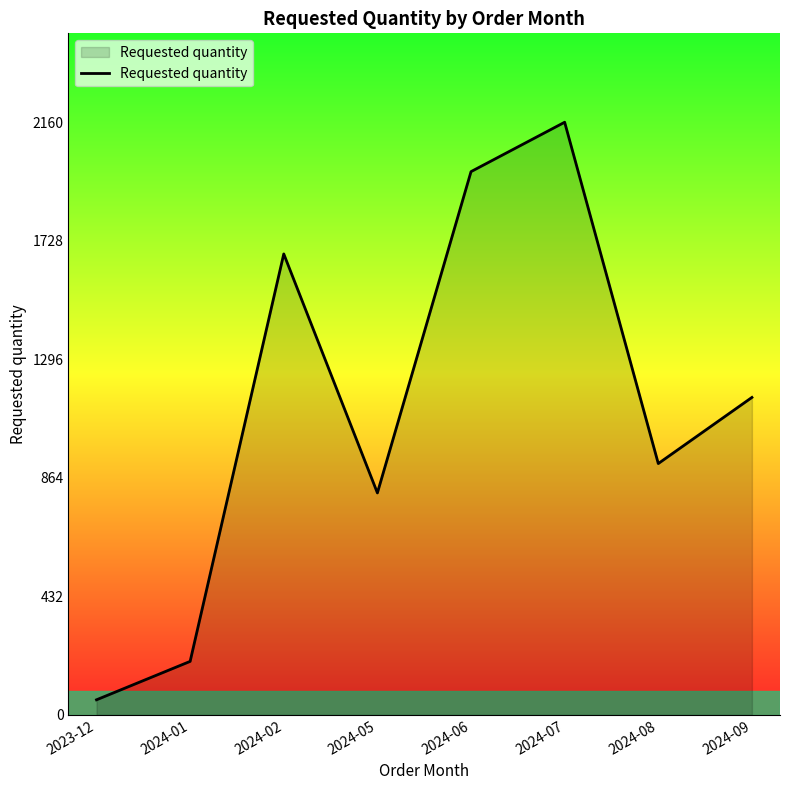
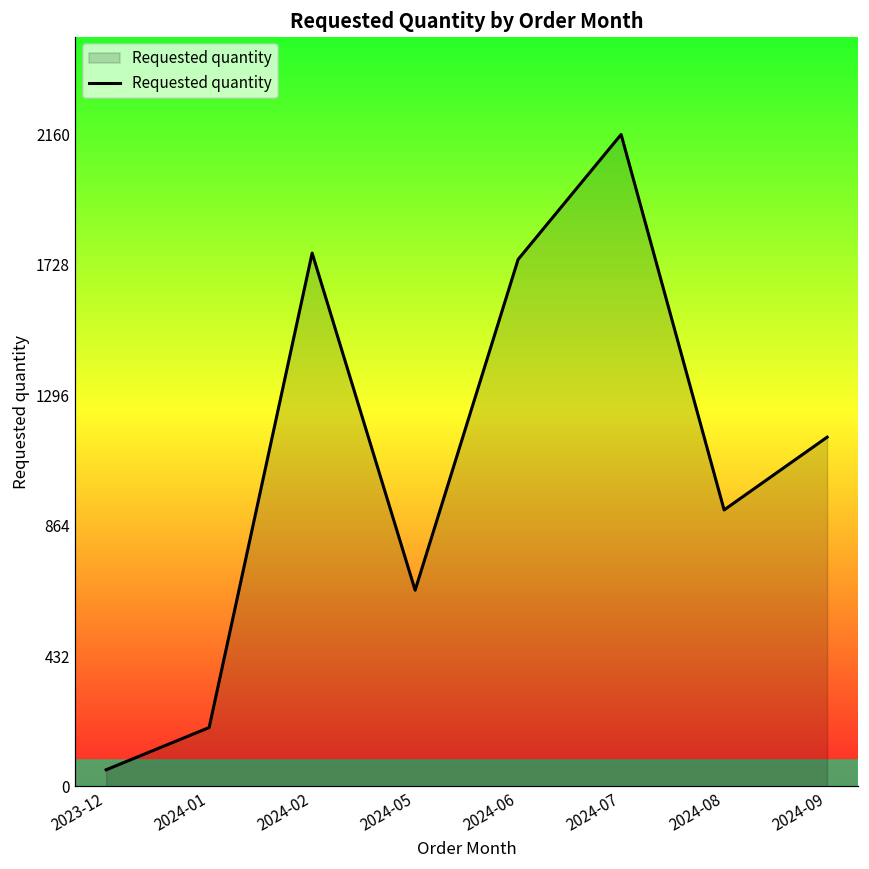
2024-02: 1680 -> 1770
2024-05: 810 -> 650
2024-06: 1980 -> 1750
